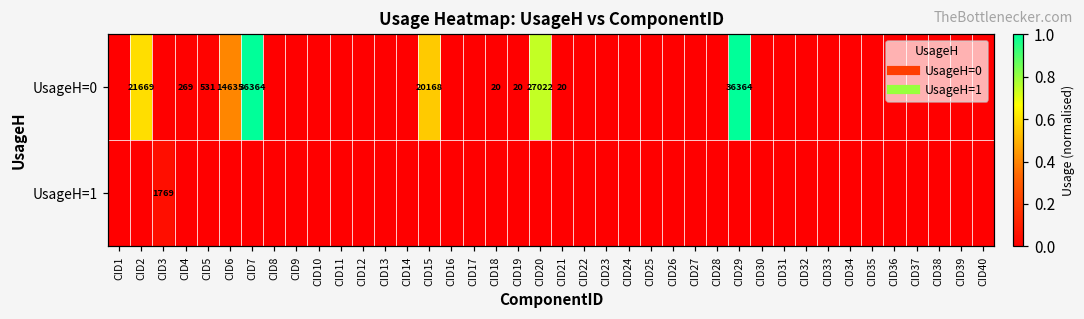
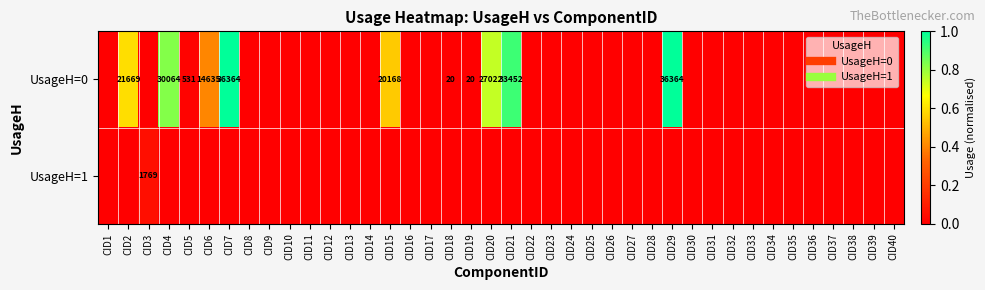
UsageH=0, CID4: 269 -> 30064
UsageH=0, CID21: 20 -> 33452
